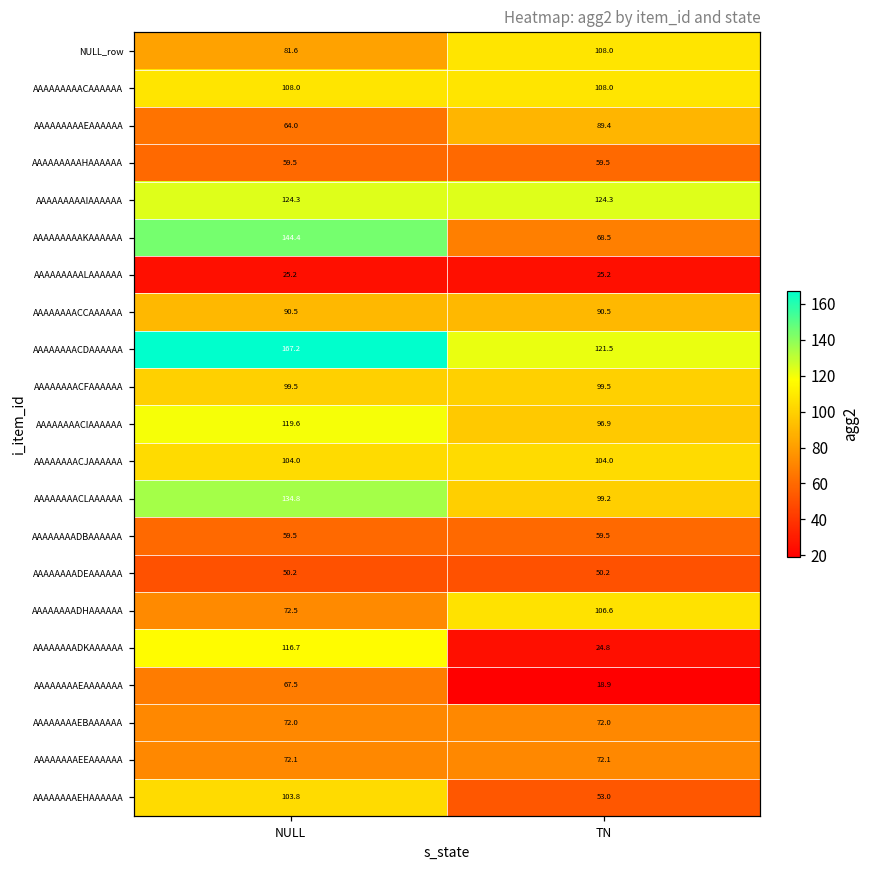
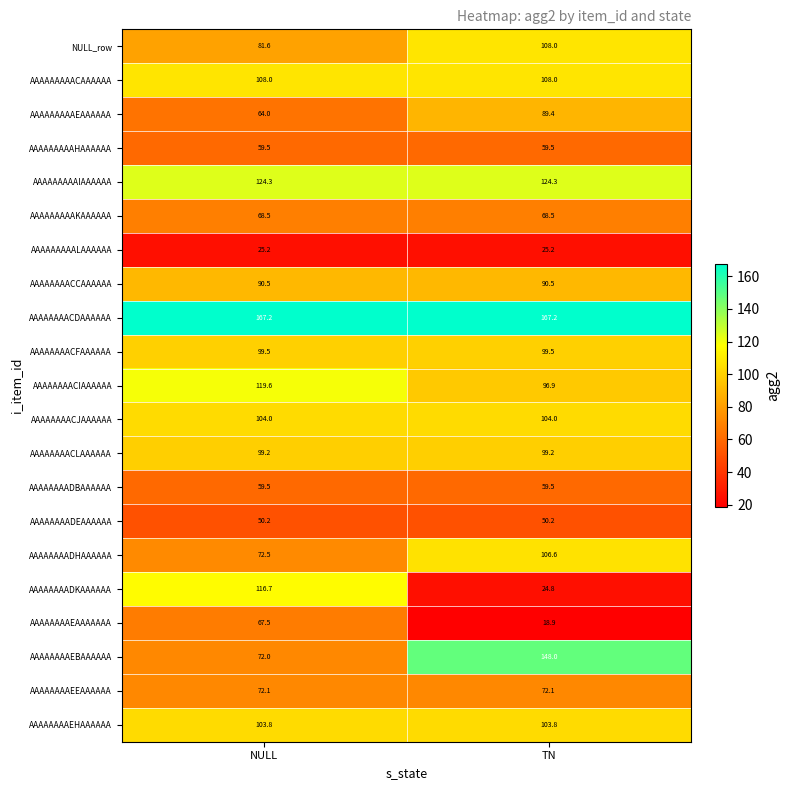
AAAAAAAAAKAAAAAA, NULL: 144.4 -> 68.5
AAAAAAAACDAAAAAA, TN: 121.5 -> 167.2
AAAAAAAACLAAAAAA, NULL: 134.8 -> 99.2
AAAAAAAAEBAAAAAA, TN: 72.0 -> 148.0
AAAAAAAAEHAAAAAA, TN: 53.0 -> 103.8
